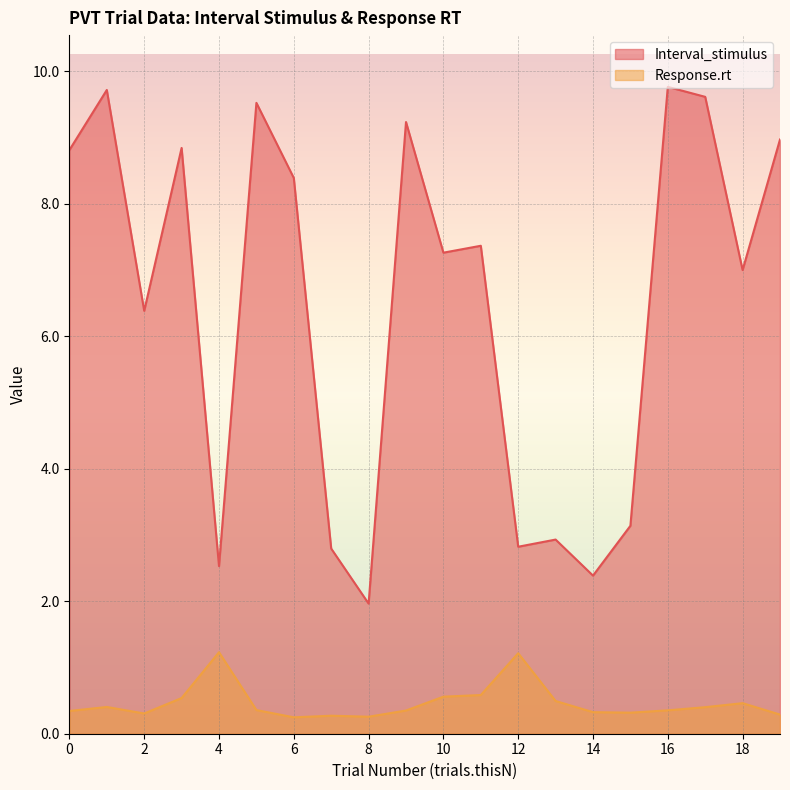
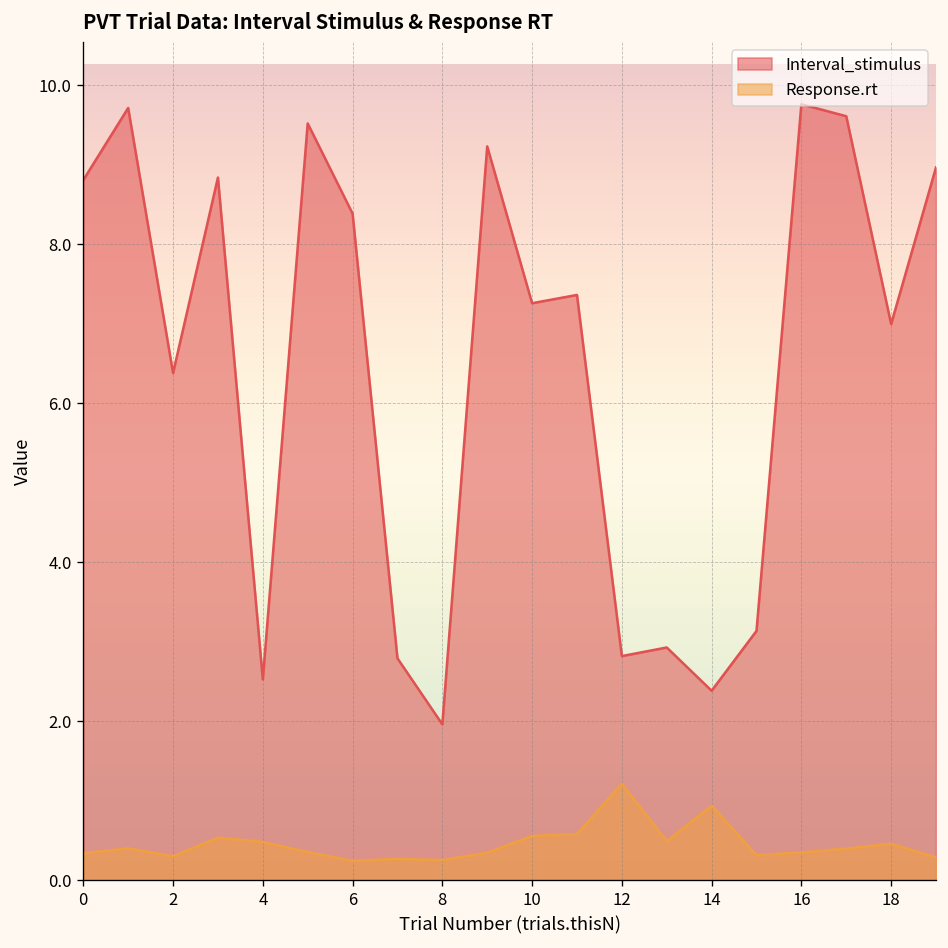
Response.rt, 4: 1.2 -> 0.5
Response.rt, 14: 0.3 -> 0.9
